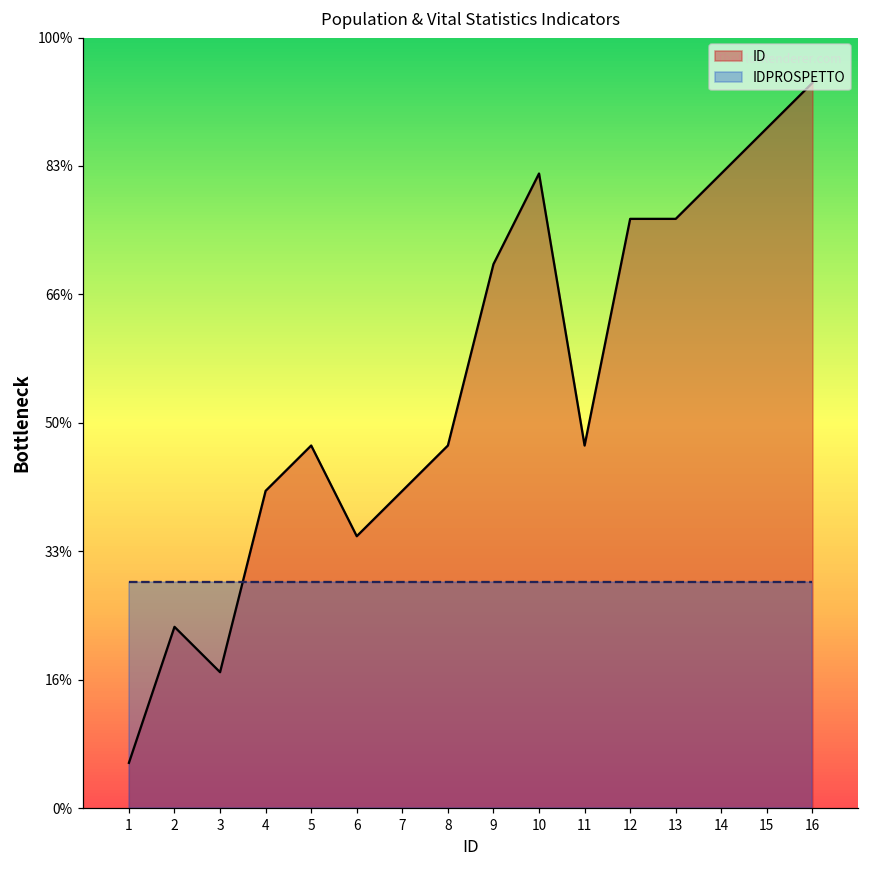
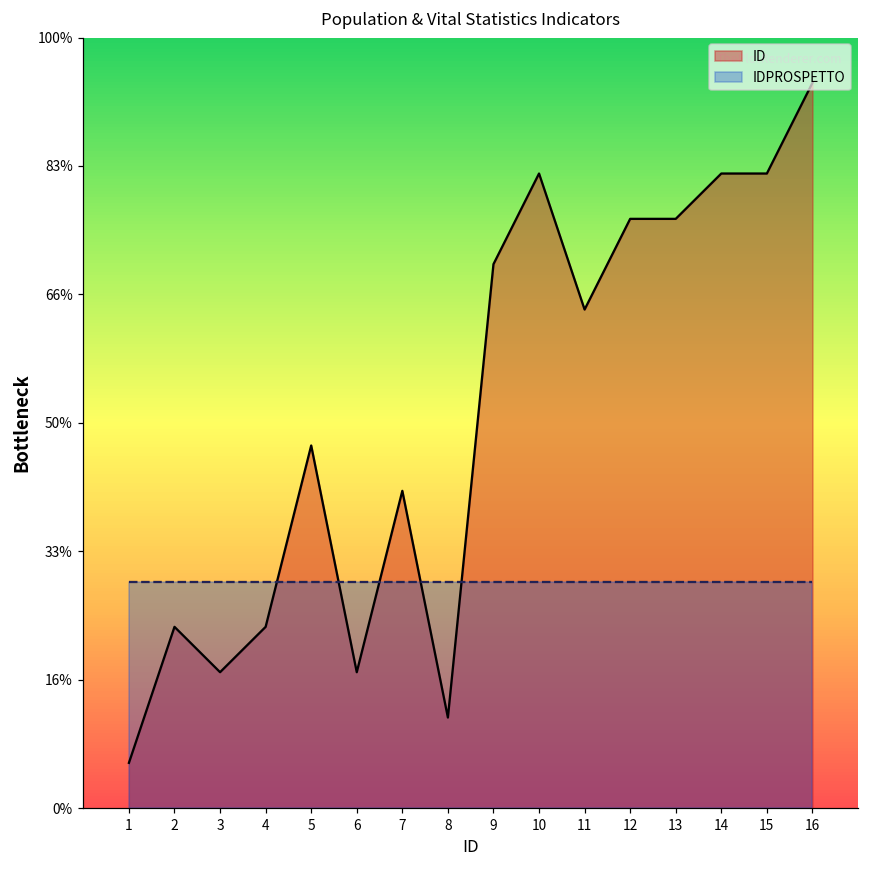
ID, 4: 41% -> 24%
ID, 6: 35% -> 18%
ID, 8: 47% -> 12%
ID, 11: 47% -> 65%
ID, 15: 88% -> 82%
